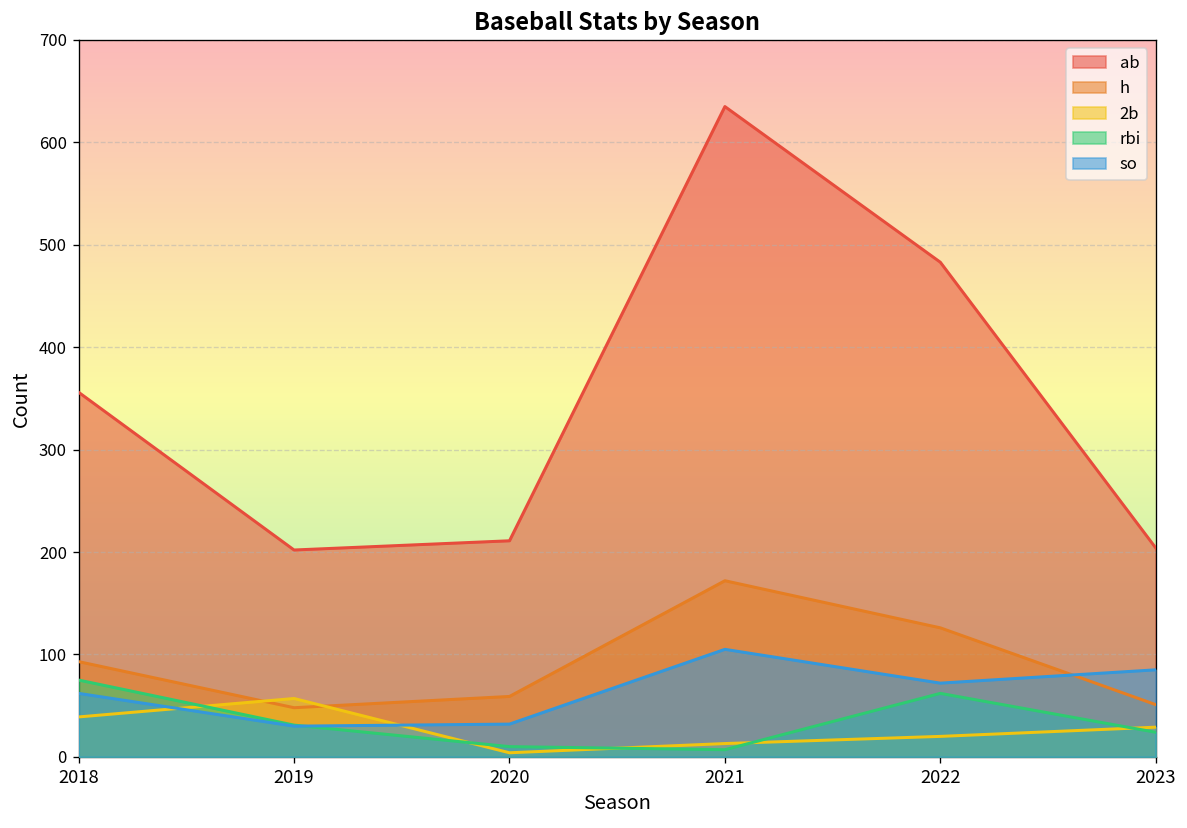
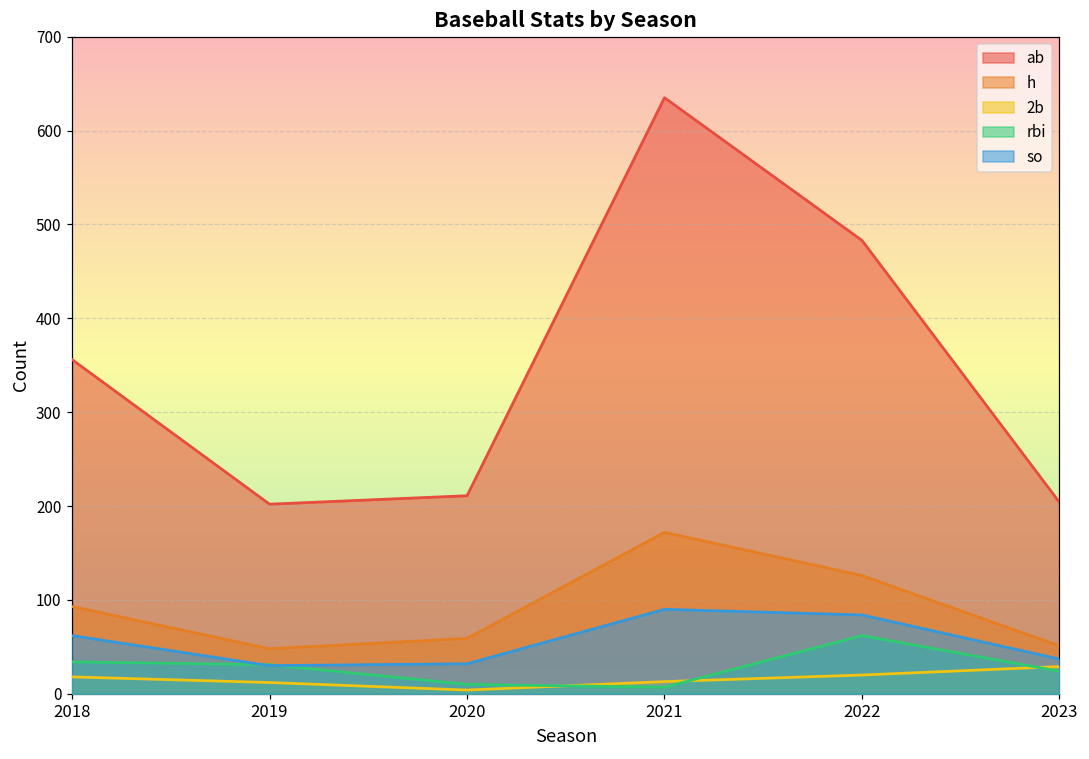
2b, 2018: 40 -> 20
rbi, 2018: 80 -> 30
2b, 2019: 60 -> 10
so, 2021: 110 -> 90
so, 2022: 70 -> 80
so, 2023: 90 -> 40
